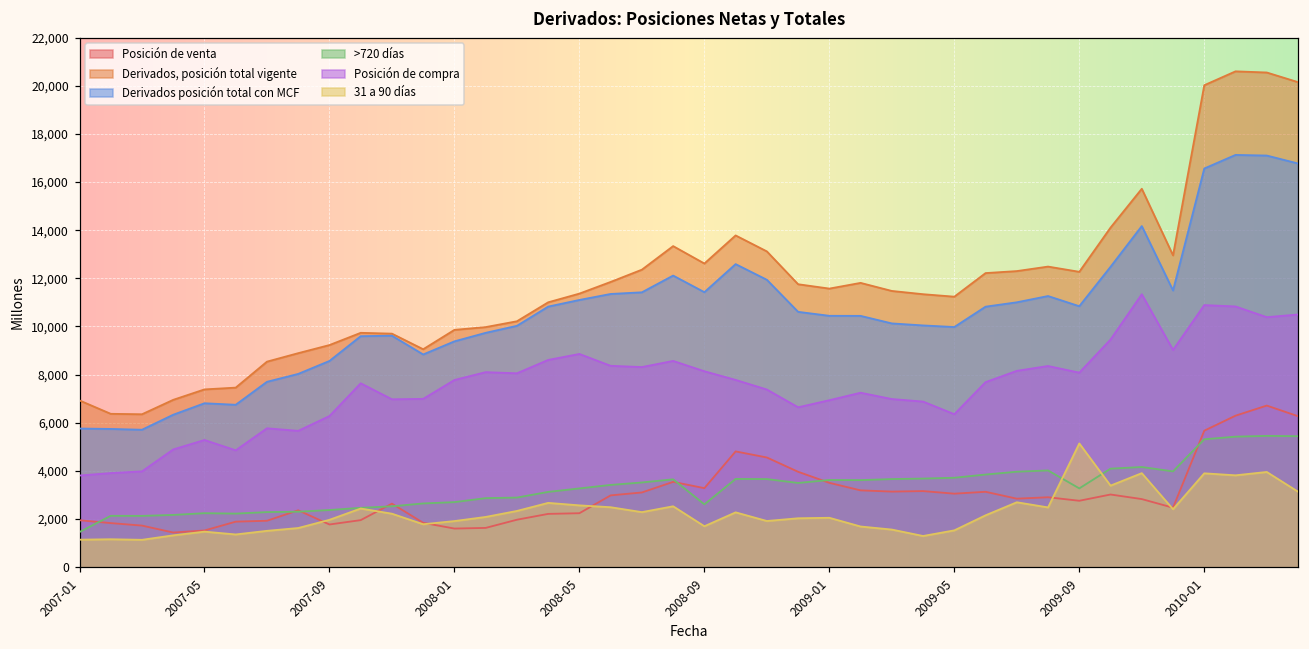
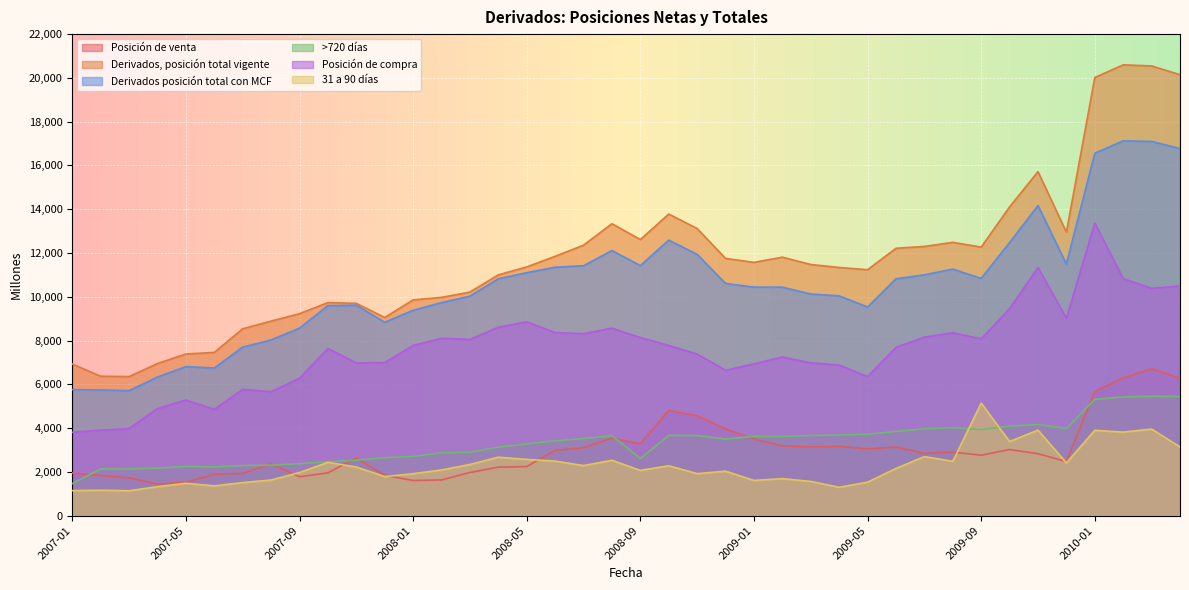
31 a 90 días, 2008-09: 1,700 -> 2,100
31 a 90 días, 2009-01: 2,100 -> 1,600
Derivados posición total con MCF, 2009-05: 10,000 -> 9,500
>720 días, 2009-09: 3,300 -> 3,900
Posición de compra, 2010-01: 10,900 -> 13,400
